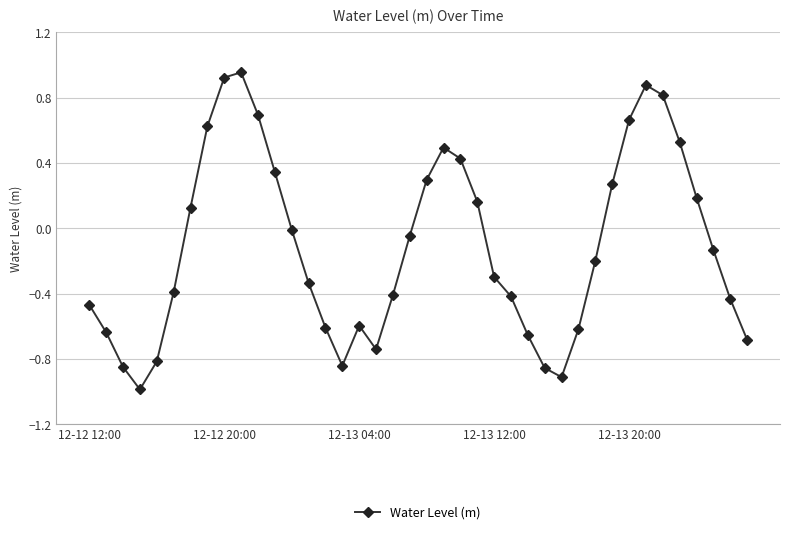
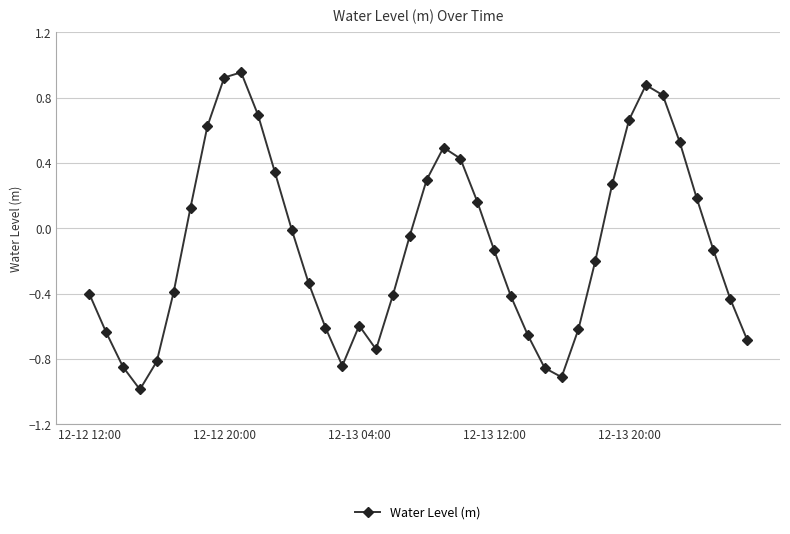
12-12 12:00: -0.47 -> -0.40
12-13 12:00: -0.30 -> -0.13
